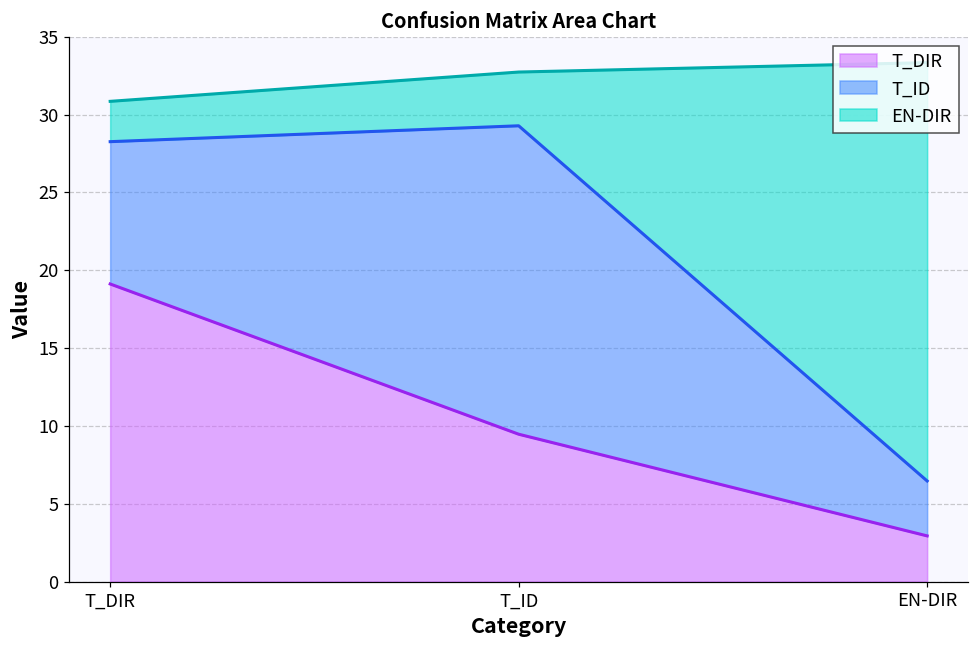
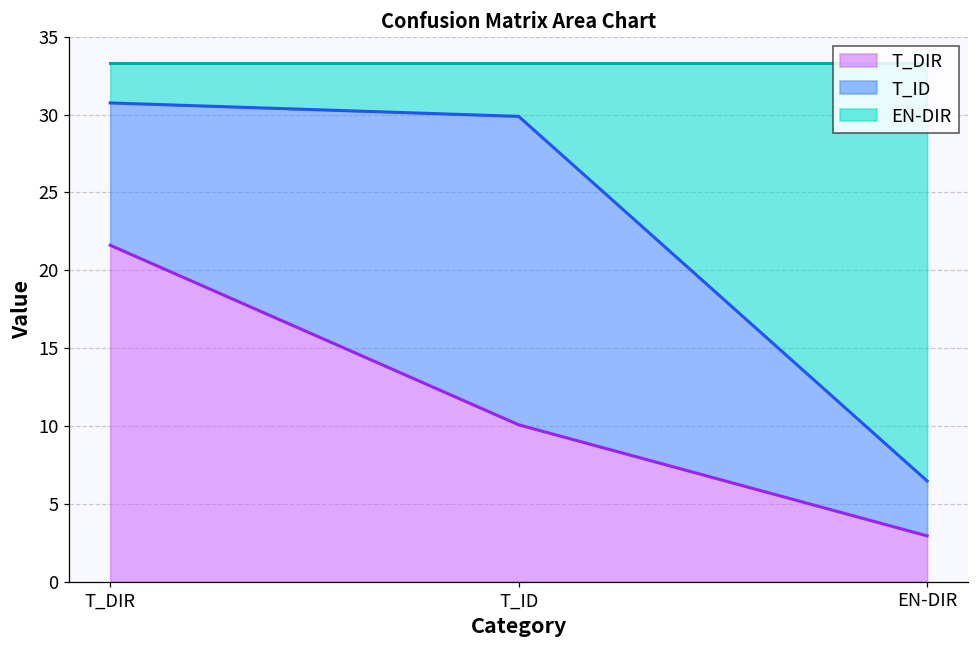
T_DIR, T_DIR: 19.1 -> 21.6
T_DIR, T_ID: 9.5 -> 10.1
